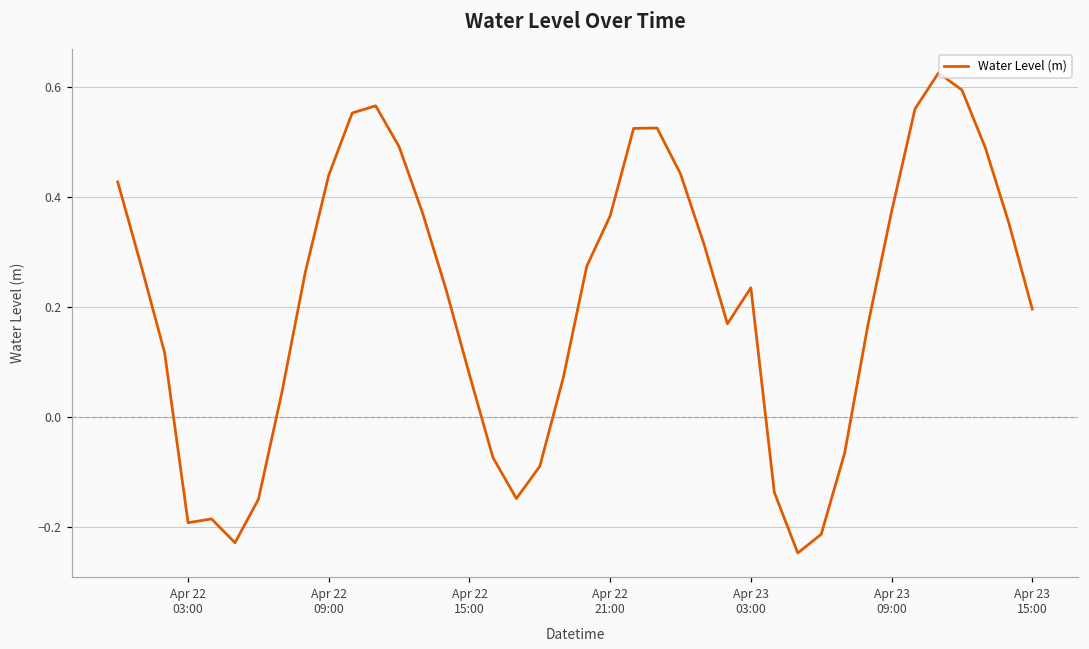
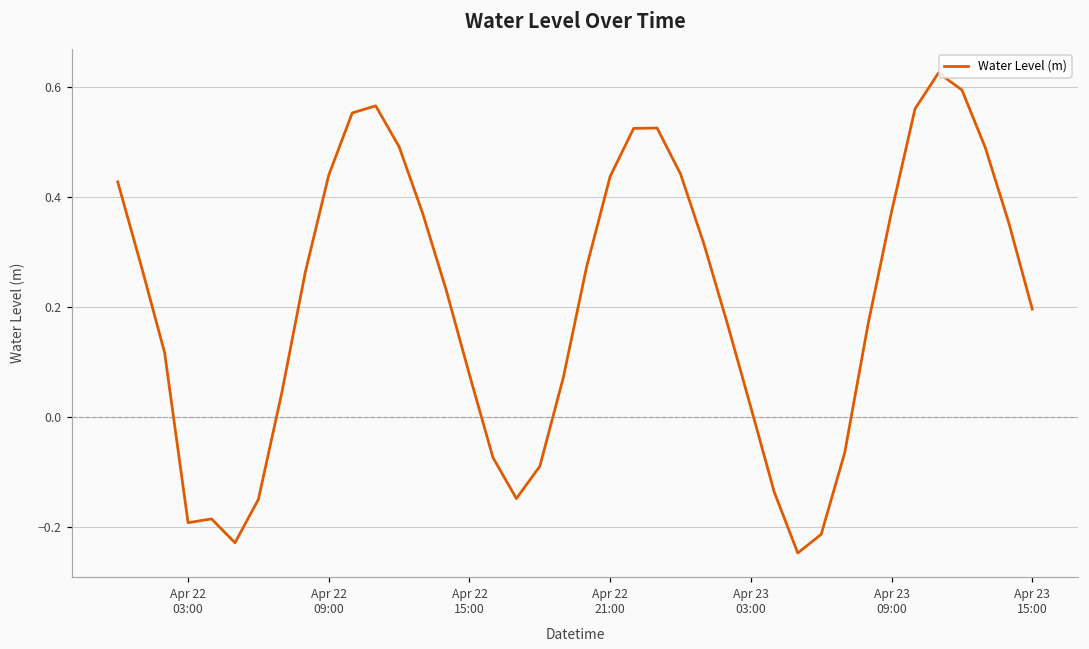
Apr 22 21:00: 0.37 -> 0.44
Apr 23 03:00: 0.23 -> 0.02
